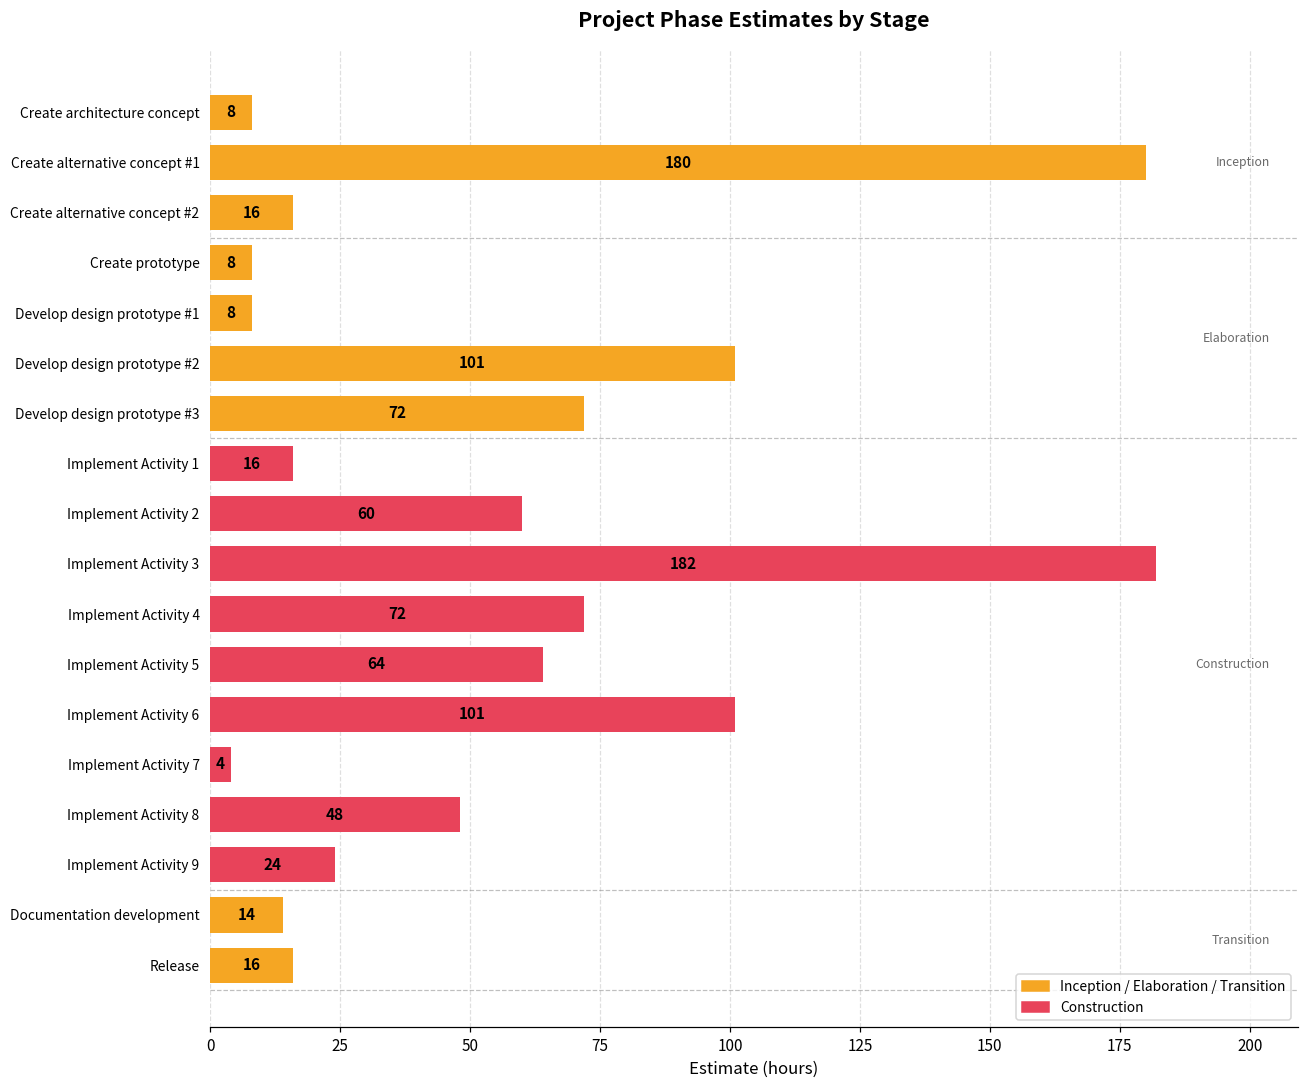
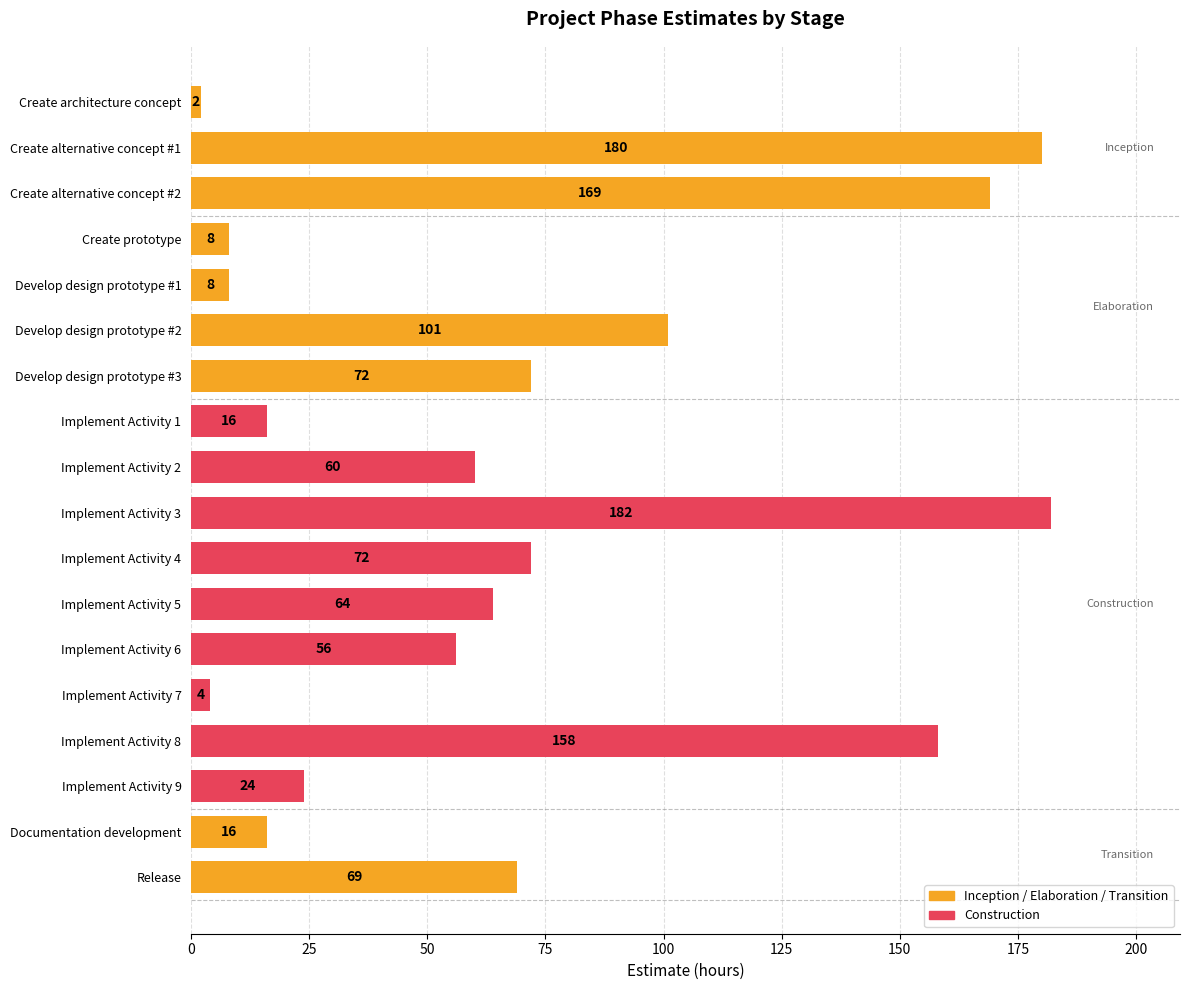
Create architecture concept: 8 -> 2
Create alternative concept #2: 16 -> 169
Implement Activity 6: 101 -> 56
Implement Activity 8: 48 -> 158
Documentation development: 14 -> 16
Release: 16 -> 69
